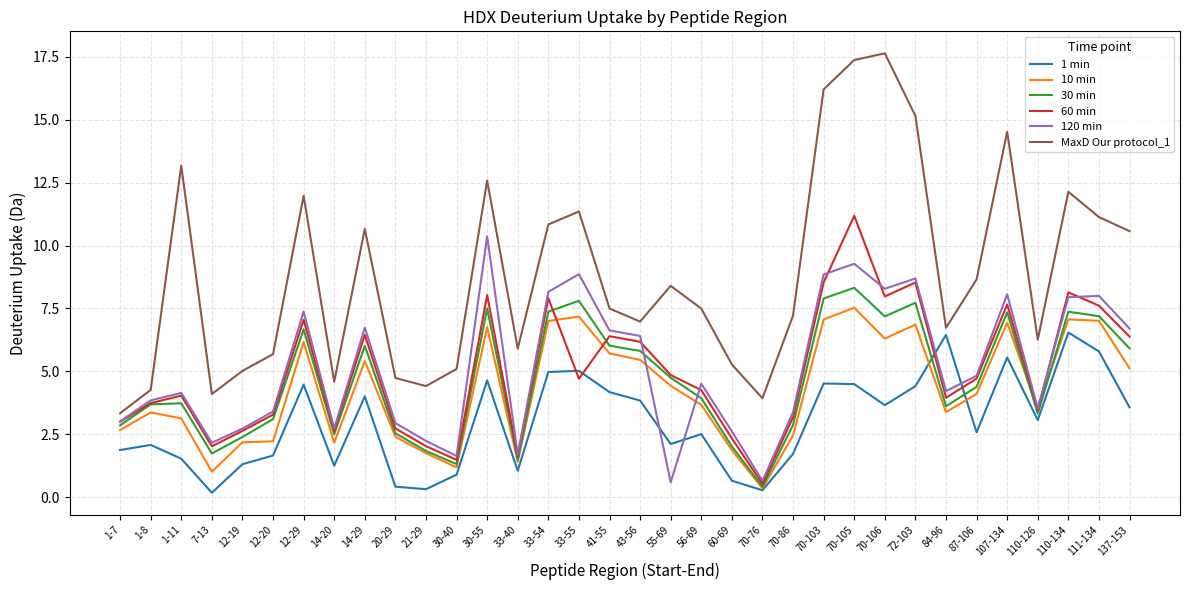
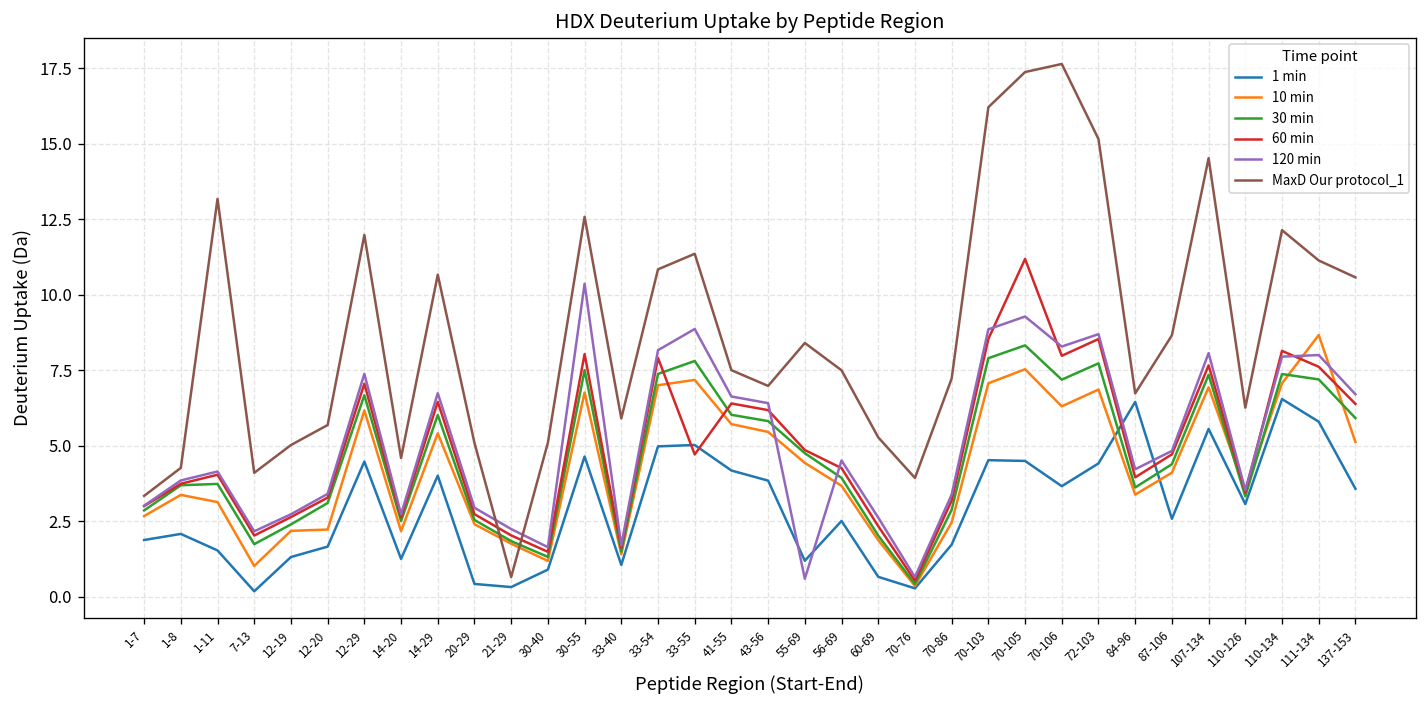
MaxD Our protocol_1, 20-29: 4.7 -> 5.1
MaxD Our protocol_1, 21-29: 4.4 -> 0.6
1 min, 55-69: 2.1 -> 1.2
10 min, 111-134: 7.0 -> 8.7
